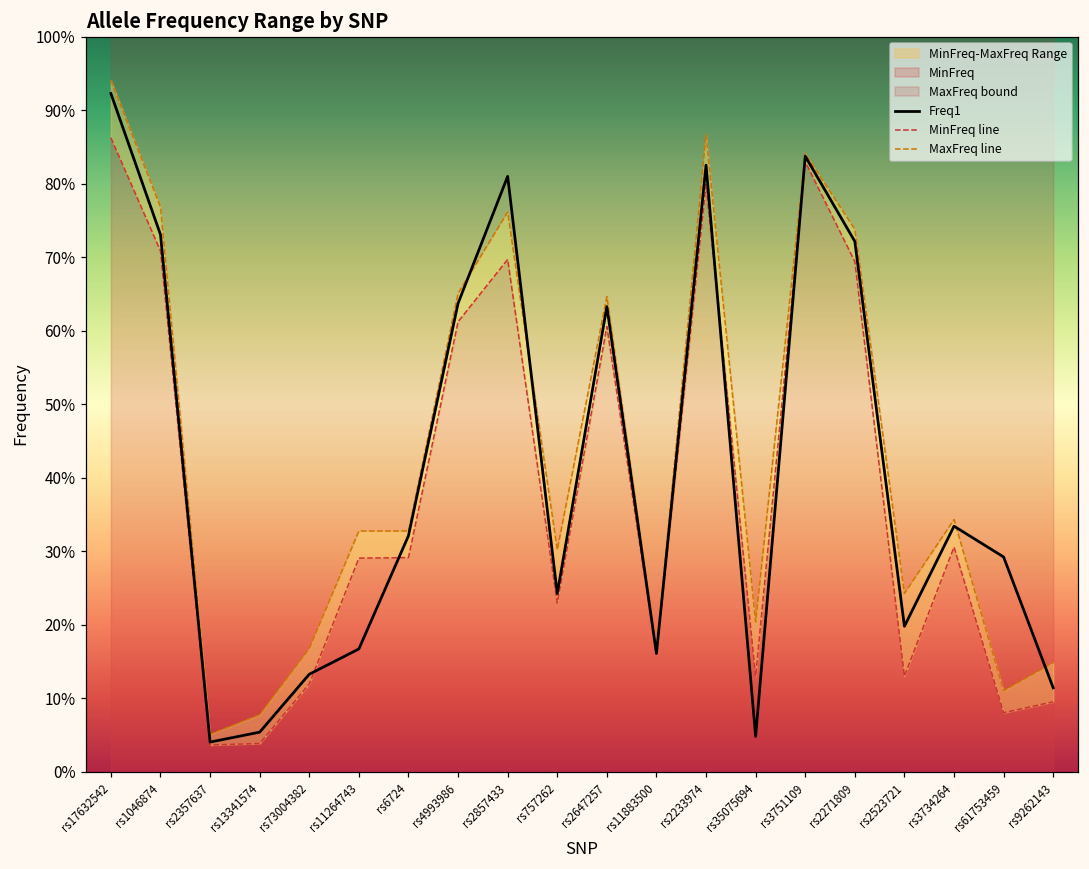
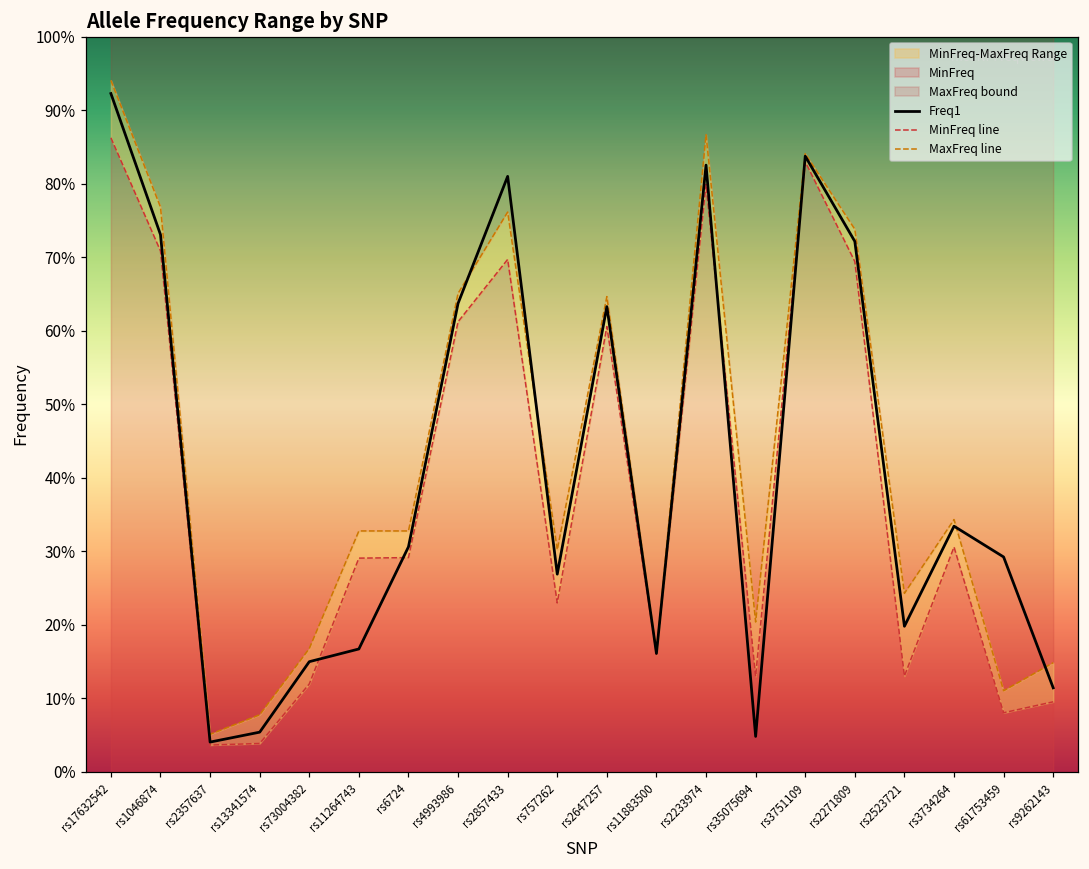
Freq1, rs73004382: 13% -> 15%
Freq1, rs6724: 32% -> 31%
Freq1, rs757262: 24% -> 27%
